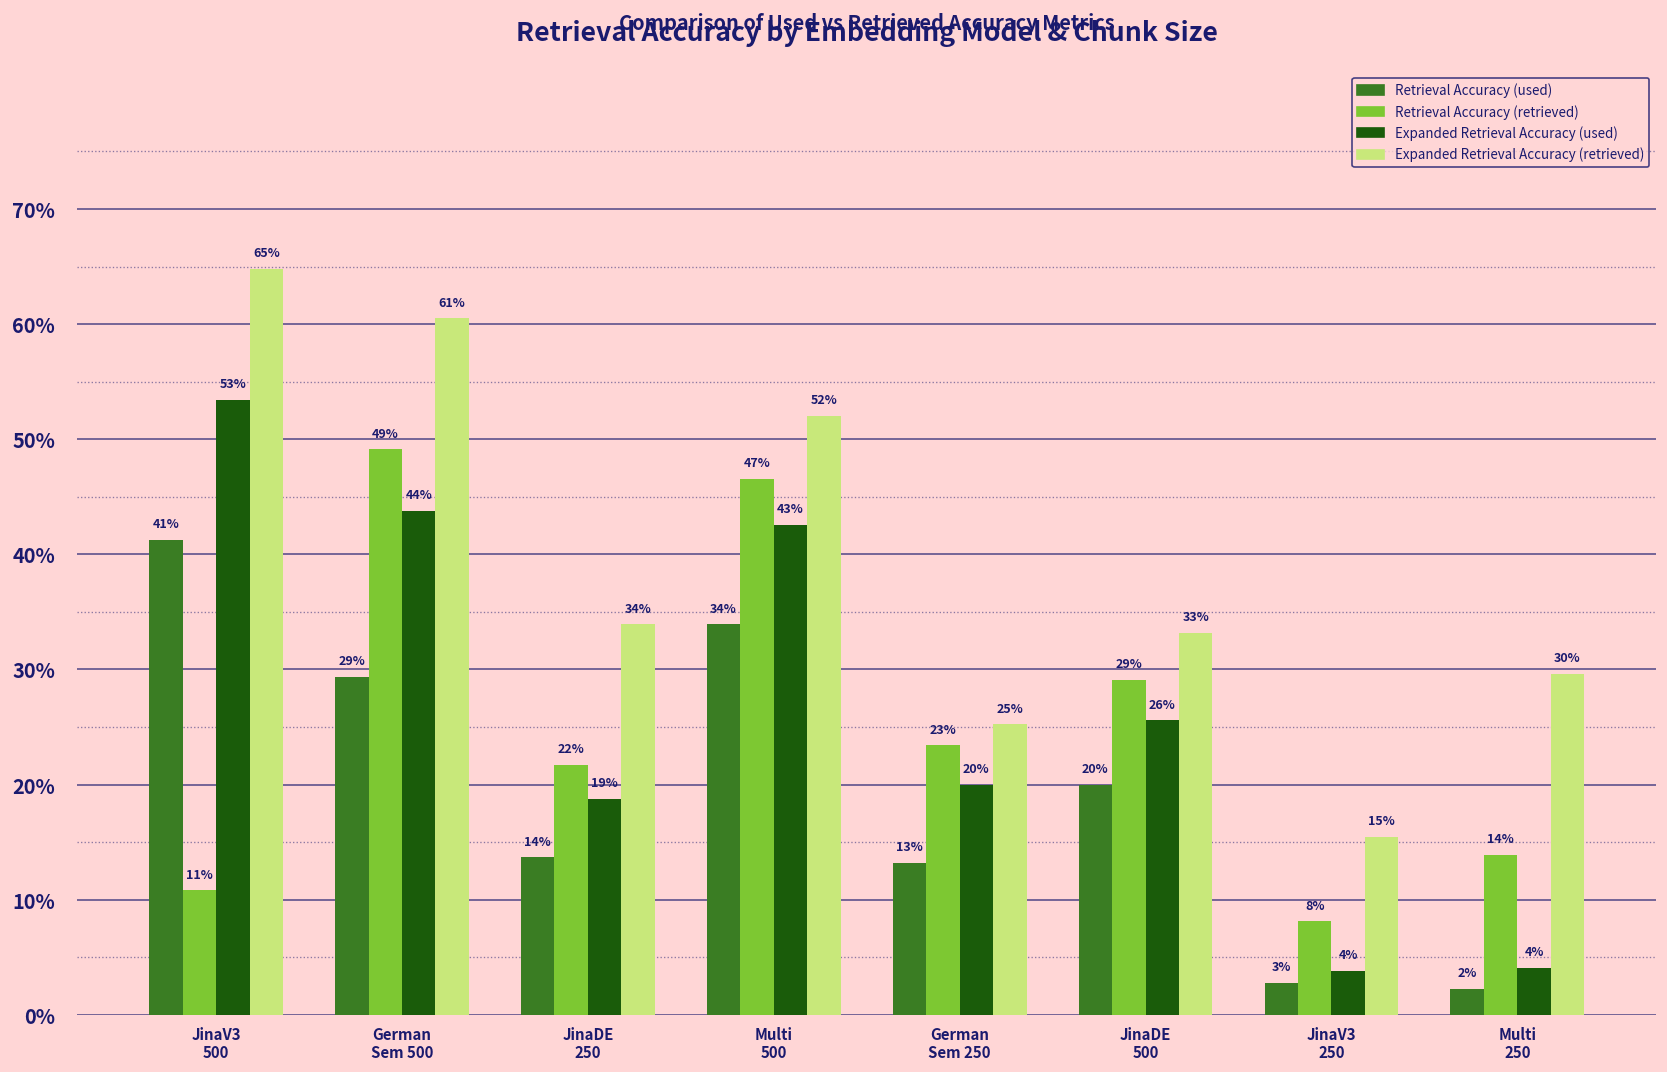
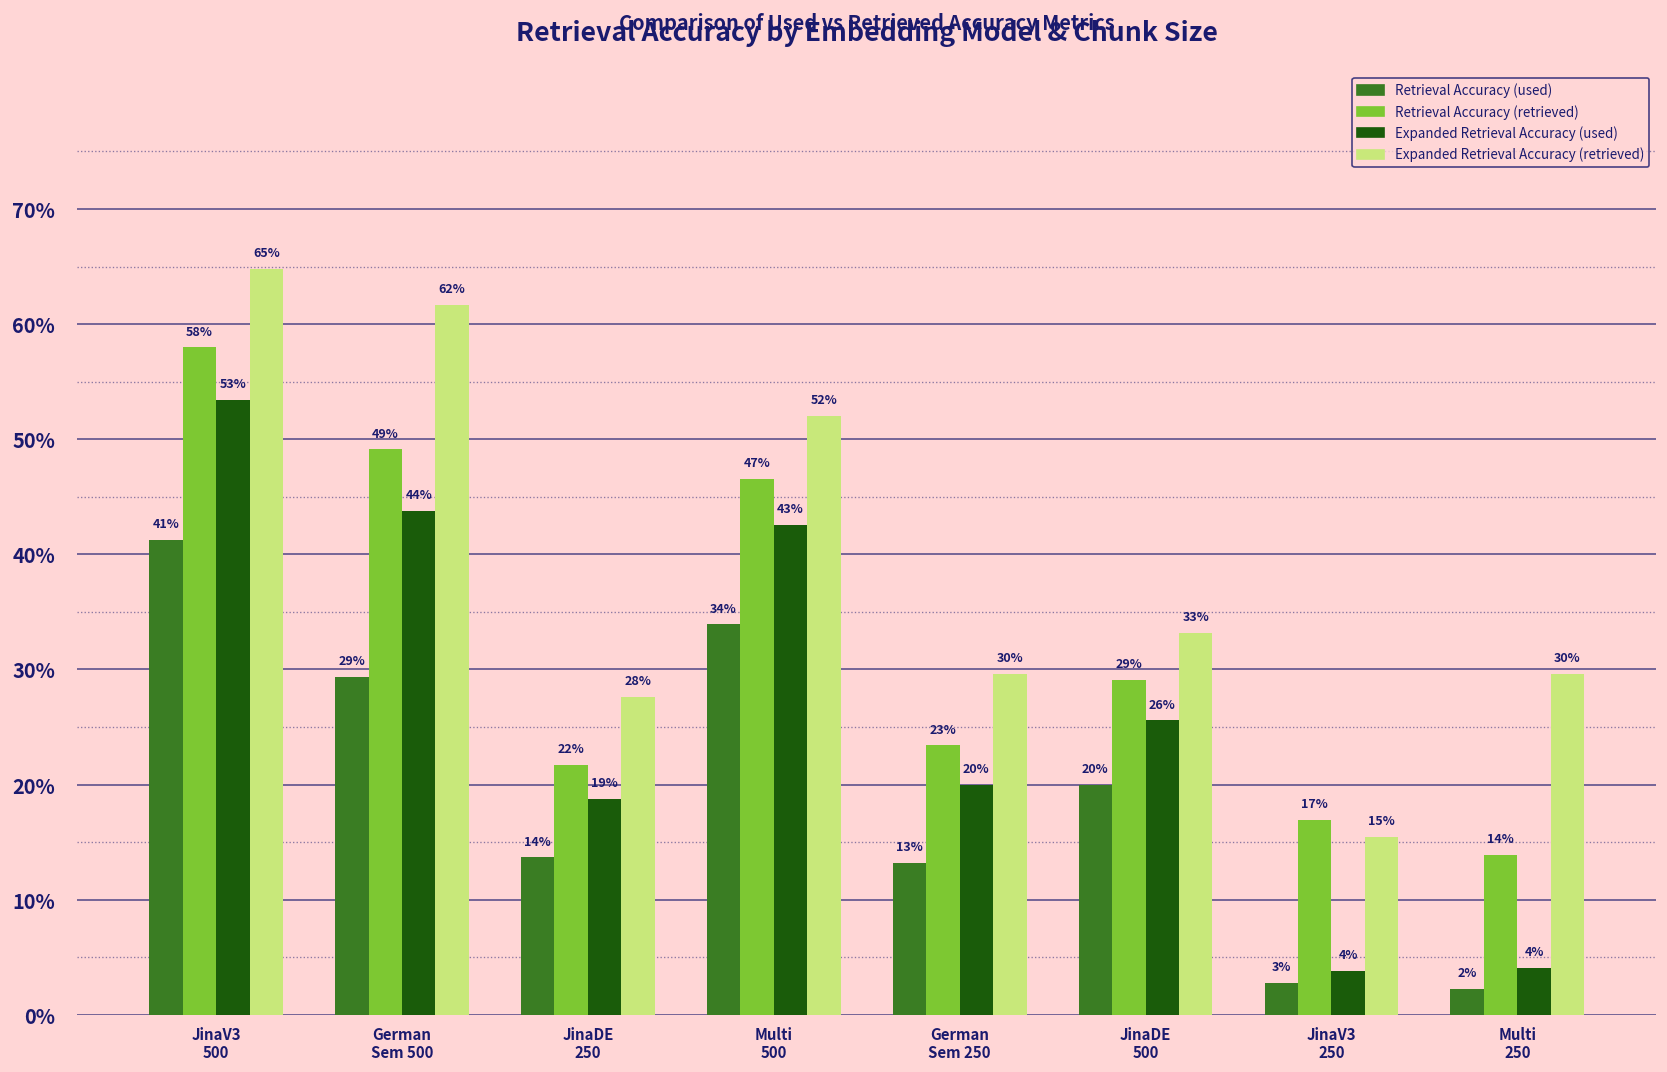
Retrieval Accuracy (retrieved), JinaV3 500: 11% -> 58%
Expanded Retrieval Accuracy (retrieved), German Sem 500: 61% -> 62%
Expanded Retrieval Accuracy (retrieved), JinaDE 250: 34% -> 28%
Expanded Retrieval Accuracy (retrieved), German Sem 250: 25% -> 30%
Retrieval Accuracy (retrieved), JinaV3 250: 8% -> 17%
